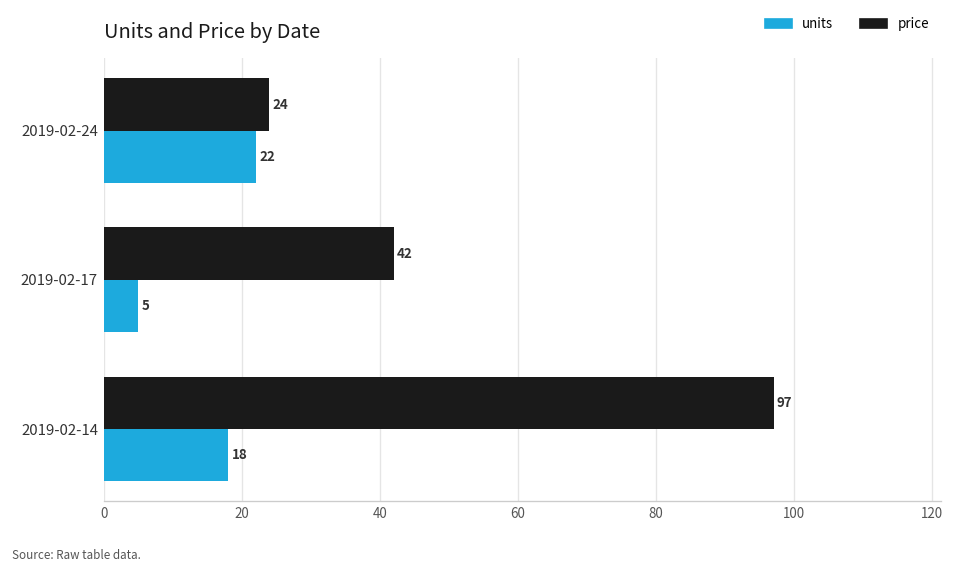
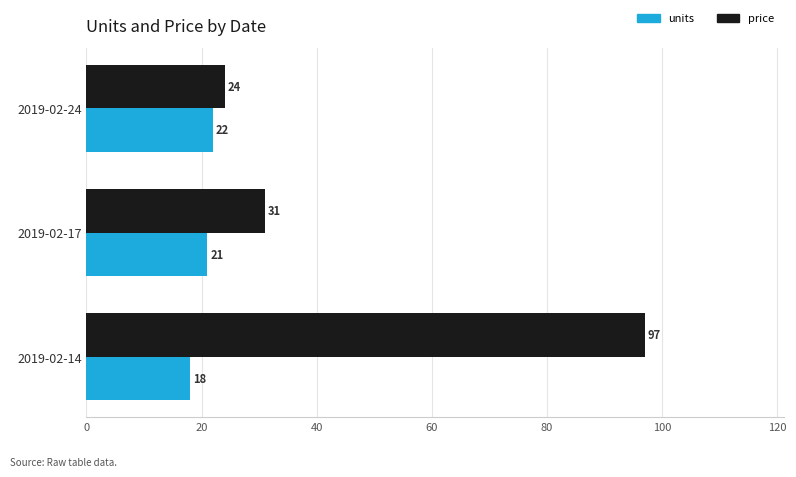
price, 2019-02-17: 42 -> 31
units, 2019-02-17: 5 -> 21
